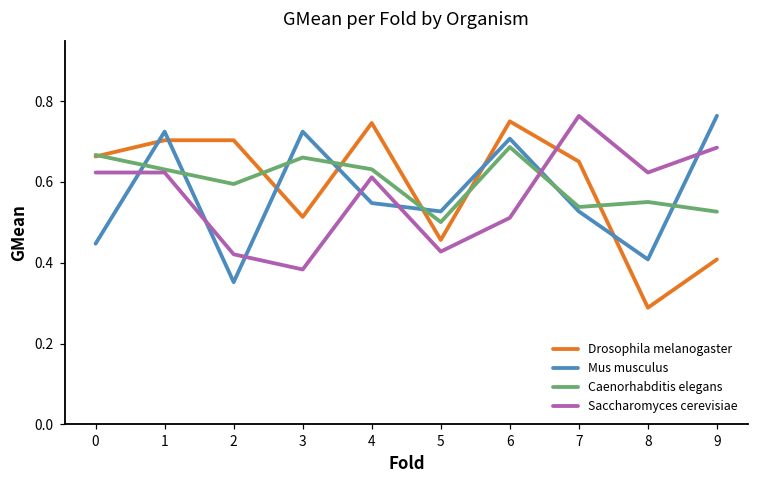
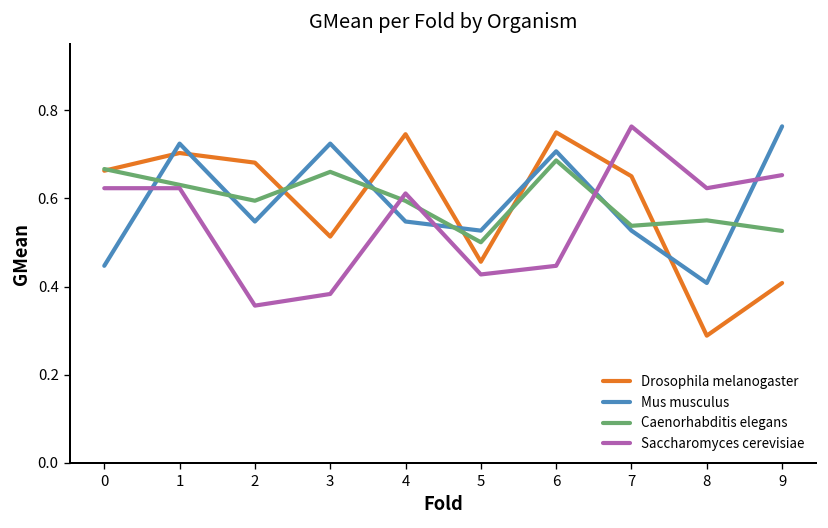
Drosophila melanogaster, 2: 0.70 -> 0.68
Mus musculus, 2: 0.35 -> 0.55
Saccharomyces cerevisiae, 2: 0.42 -> 0.36
Caenorhabditis elegans, 4: 0.63 -> 0.59
Saccharomyces cerevisiae, 6: 0.51 -> 0.45
Saccharomyces cerevisiae, 9: 0.69 -> 0.65
